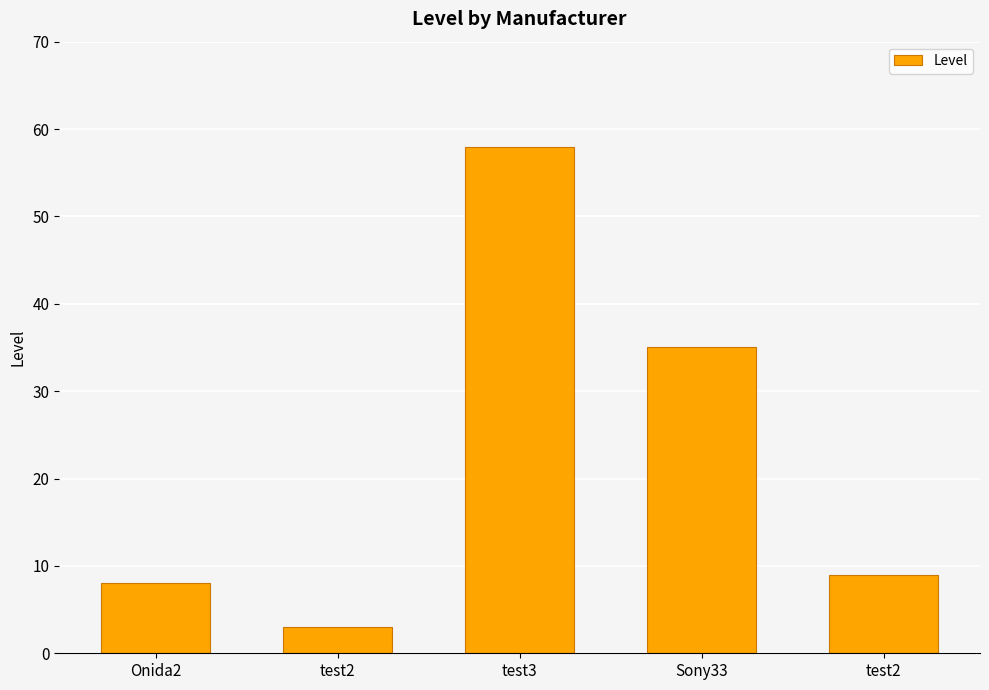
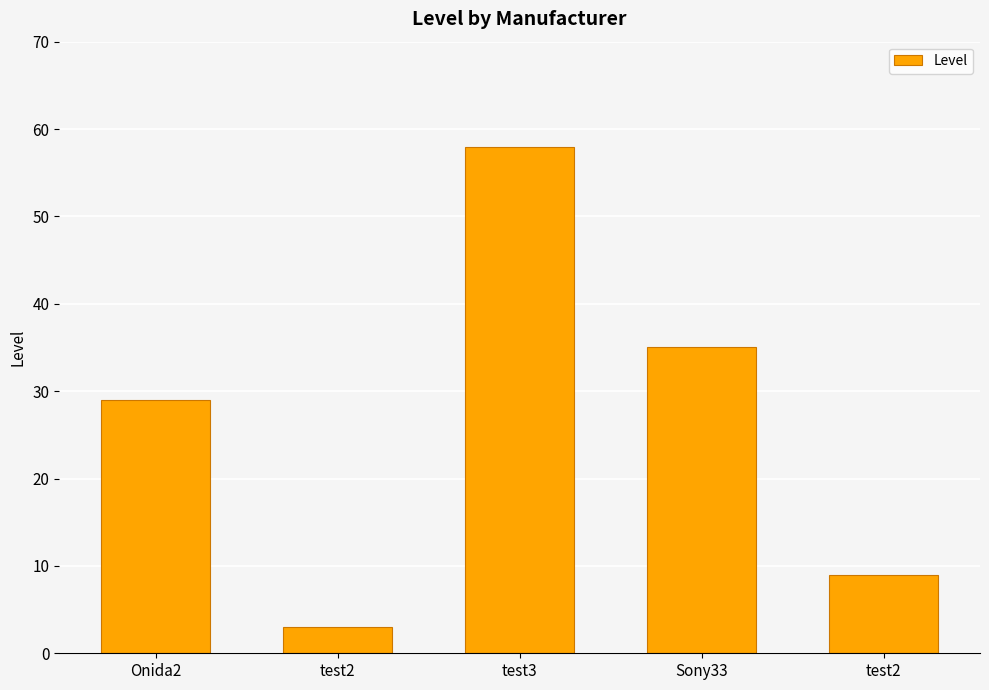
Onida2: 8 -> 29
